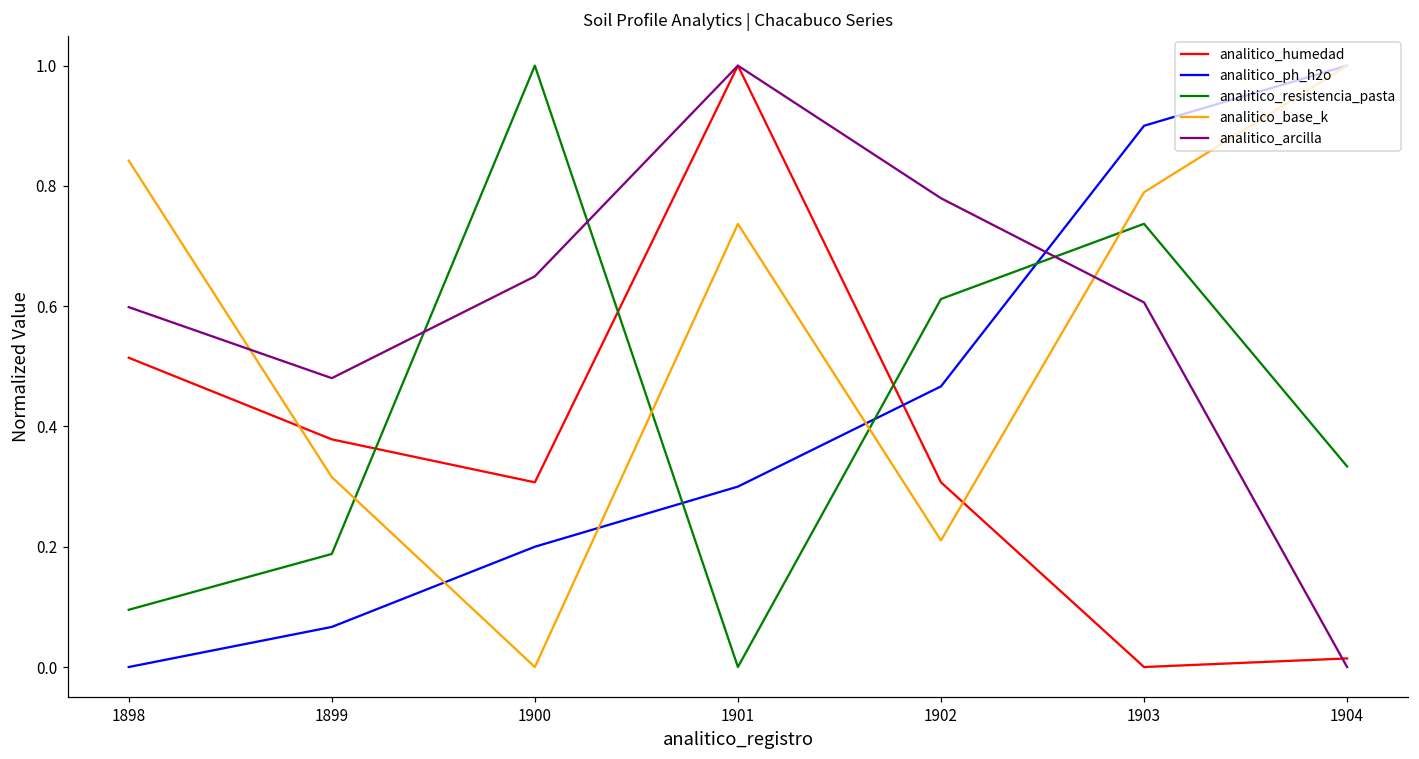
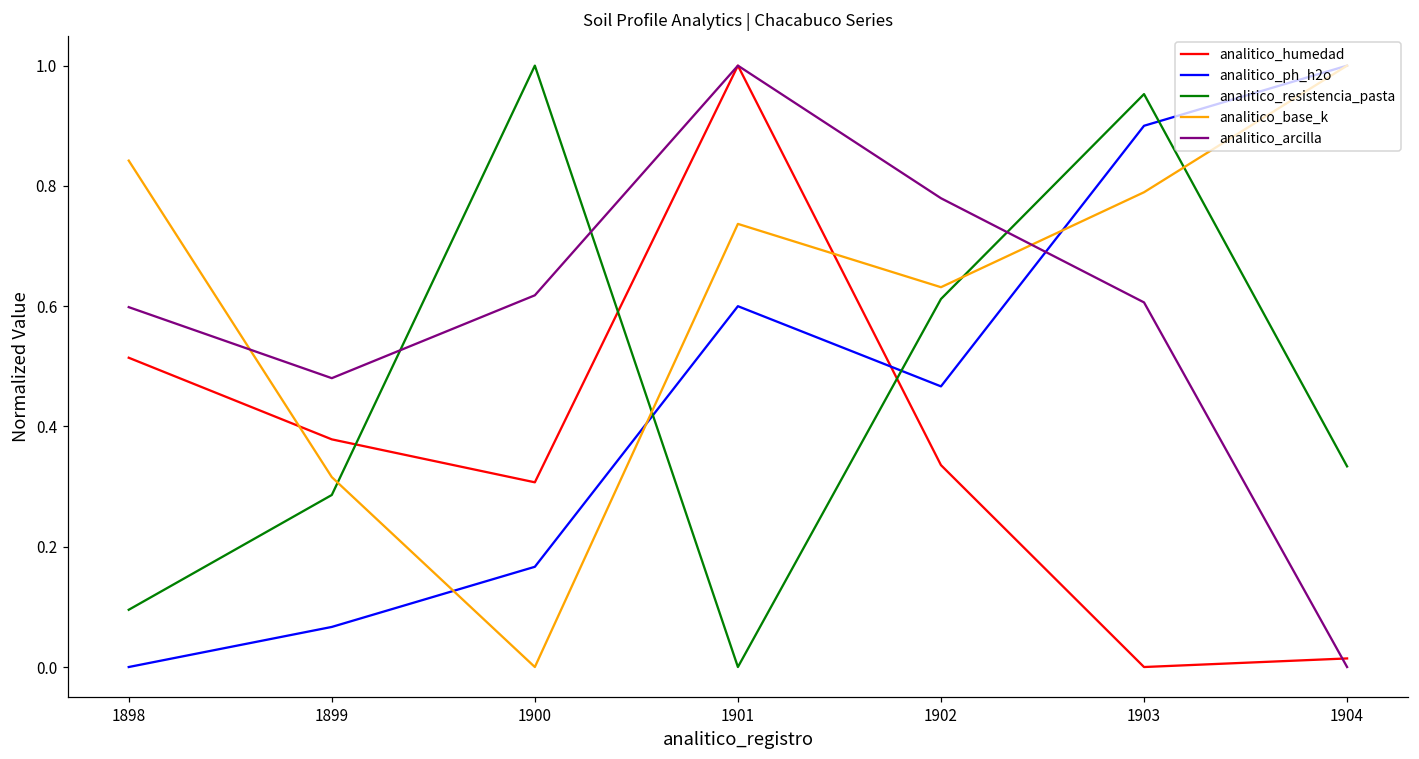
analitico_resistencia_pasta, 1899: 0.19 -> 0.29
analitico_ph_h2o, 1900: 0.20 -> 0.17
analitico_arcilla, 1900: 0.65 -> 0.62
analitico_ph_h2o, 1901: 0.30 -> 0.60
analitico_humedad, 1902: 0.31 -> 0.34
analitico_base_k, 1902: 0.21 -> 0.63
analitico_resistencia_pasta, 1903: 0.74 -> 0.95
